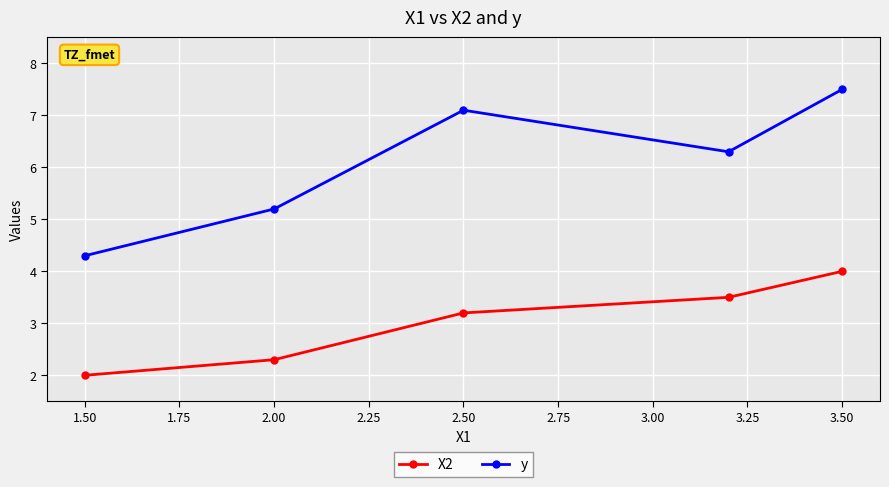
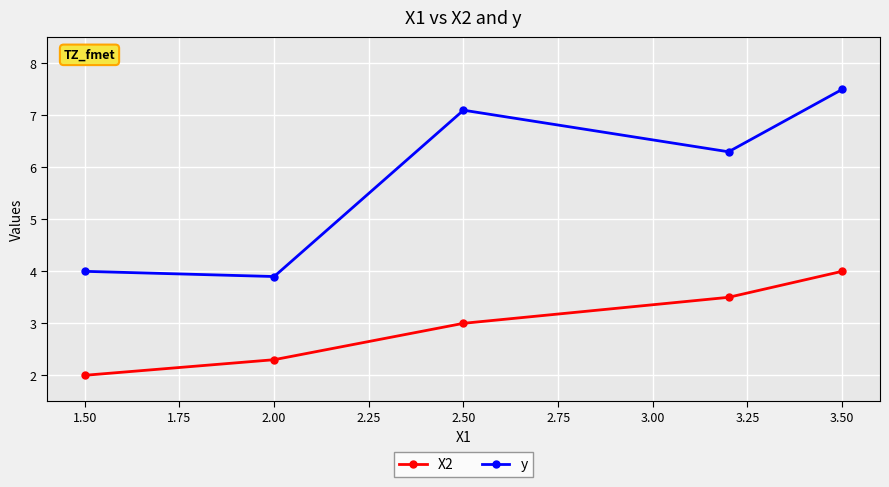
y, 1.50: 4.3 -> 4.0
y, 2.00: 5.2 -> 3.9
X2, 2.50: 3.2 -> 3.0
